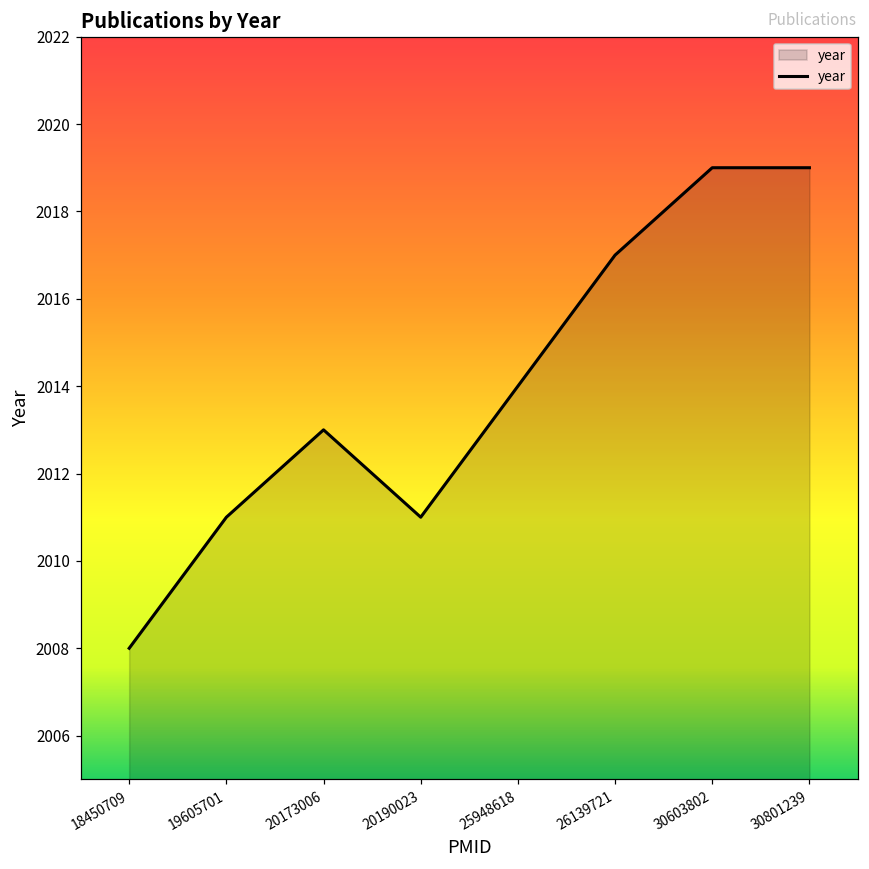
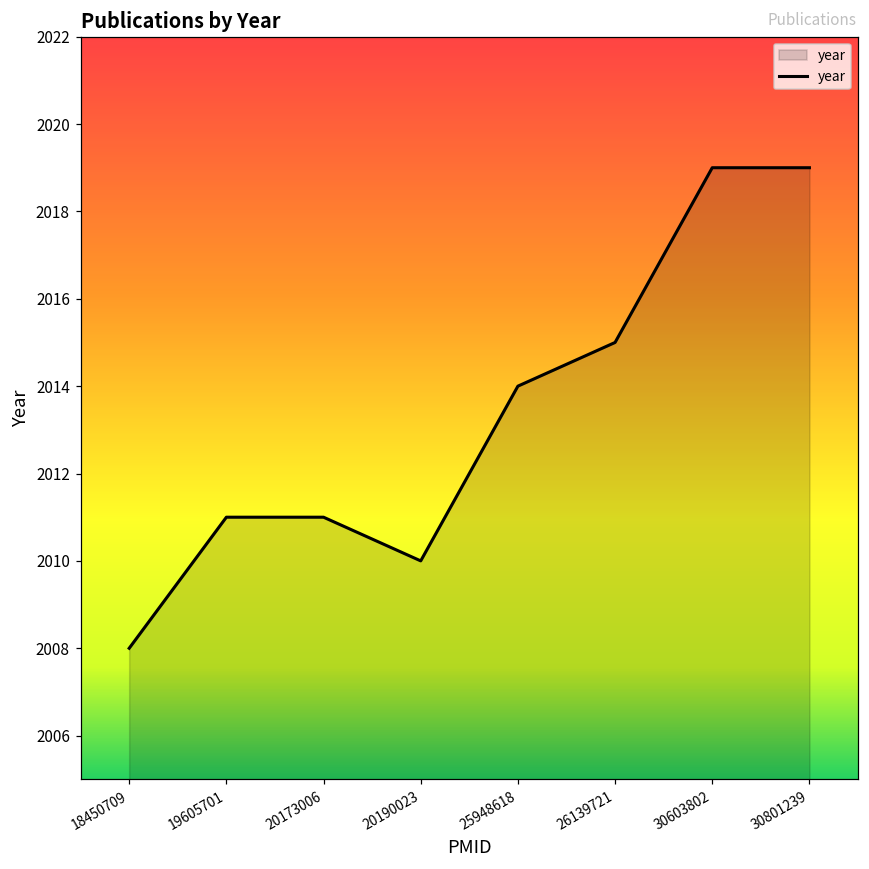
20173006: 2013 -> 2011
20190023: 2011 -> 2010
26139721: 2017 -> 2015
